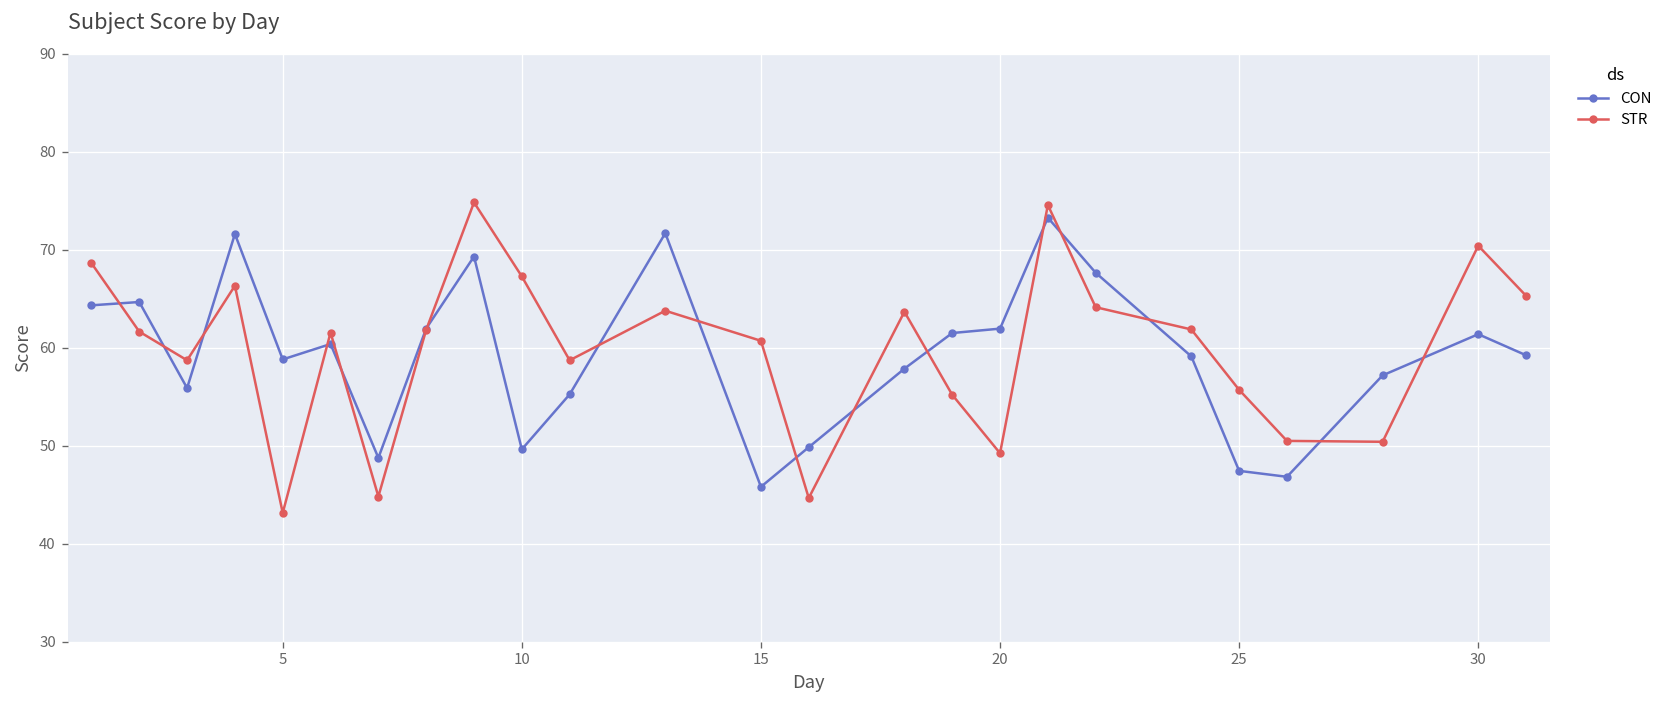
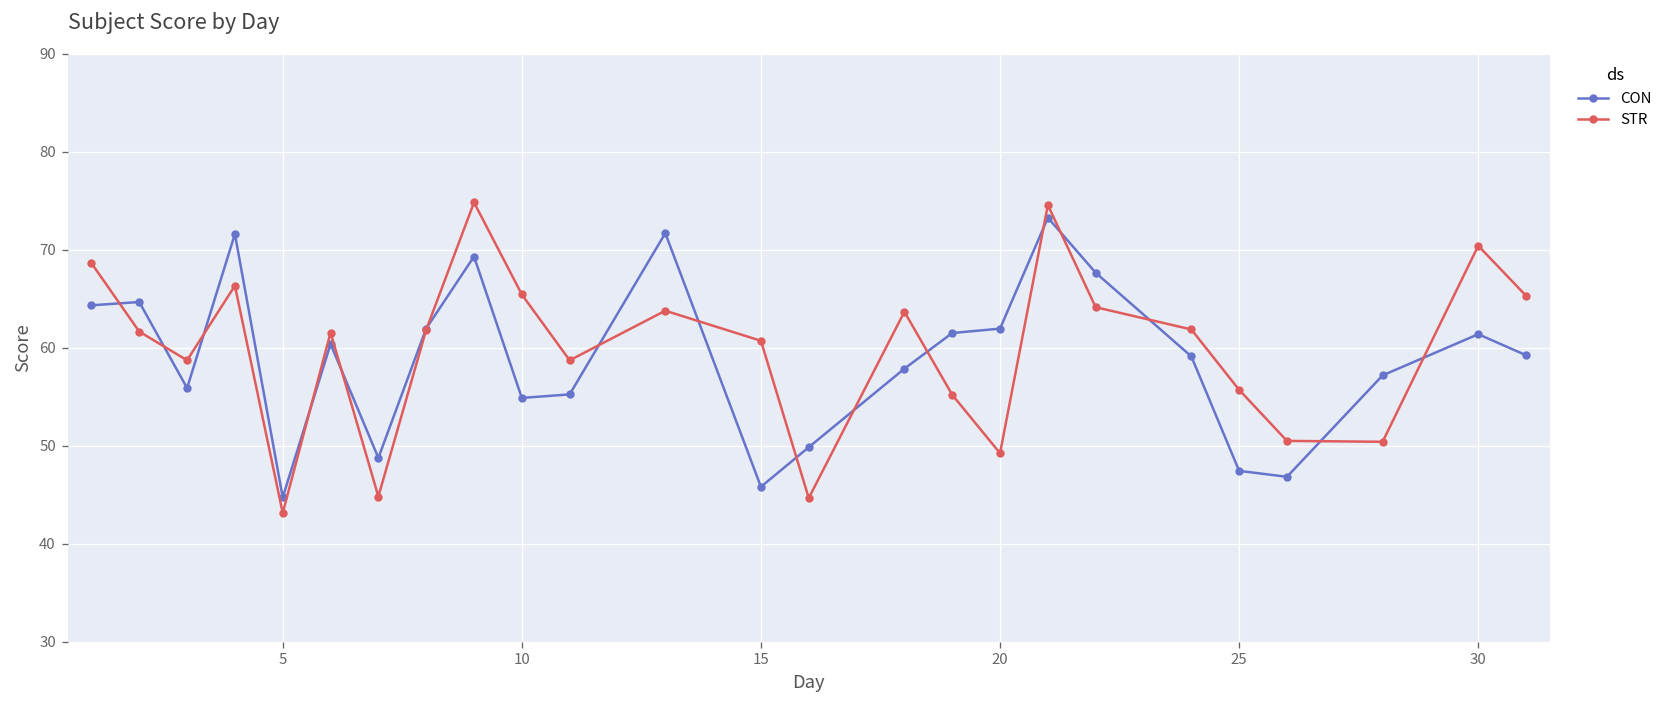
CON, 5: 59 -> 45
CON, 10: 50 -> 55
STR, 10: 67 -> 65
